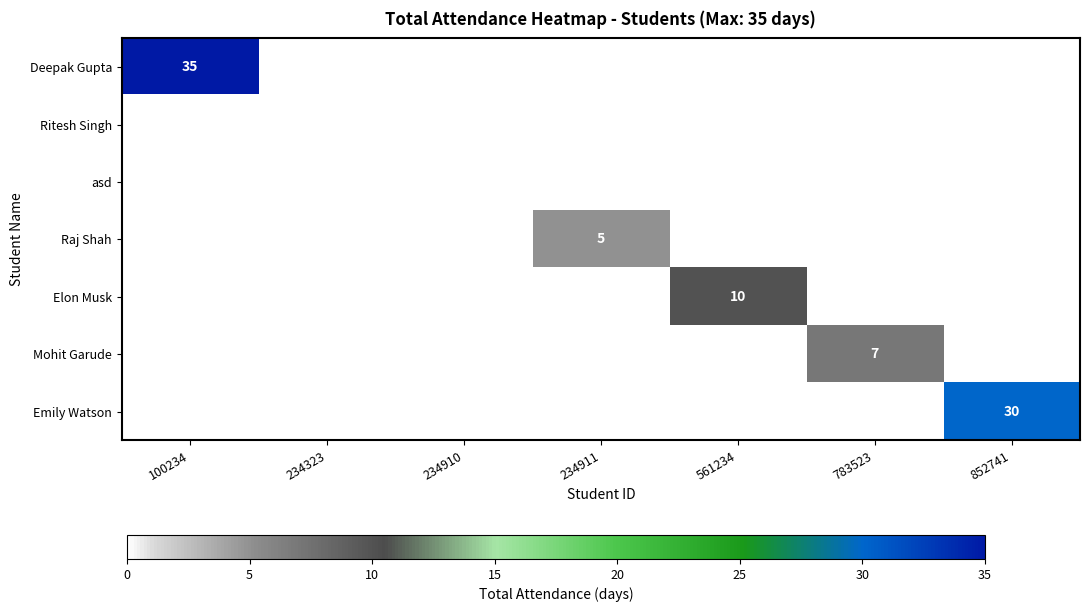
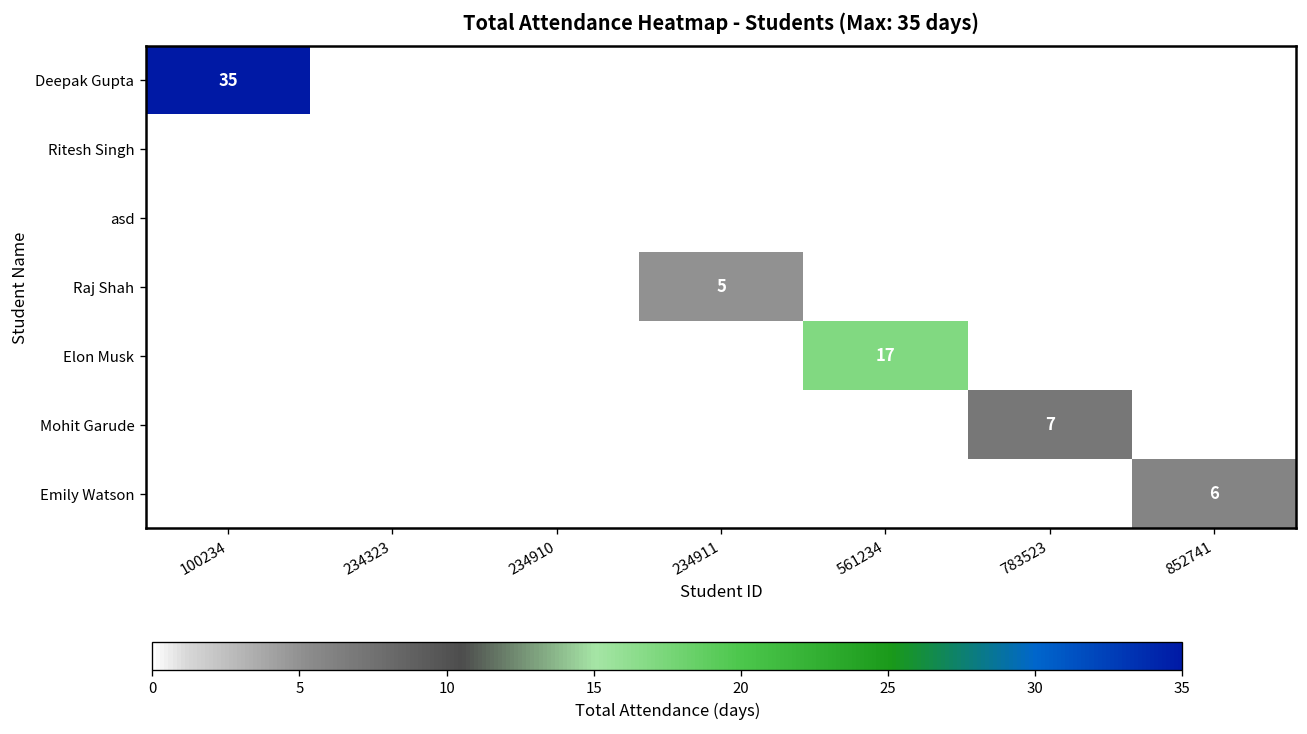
Elon Musk, 561234: 10 -> 17
Emily Watson, 852741: 30 -> 6
